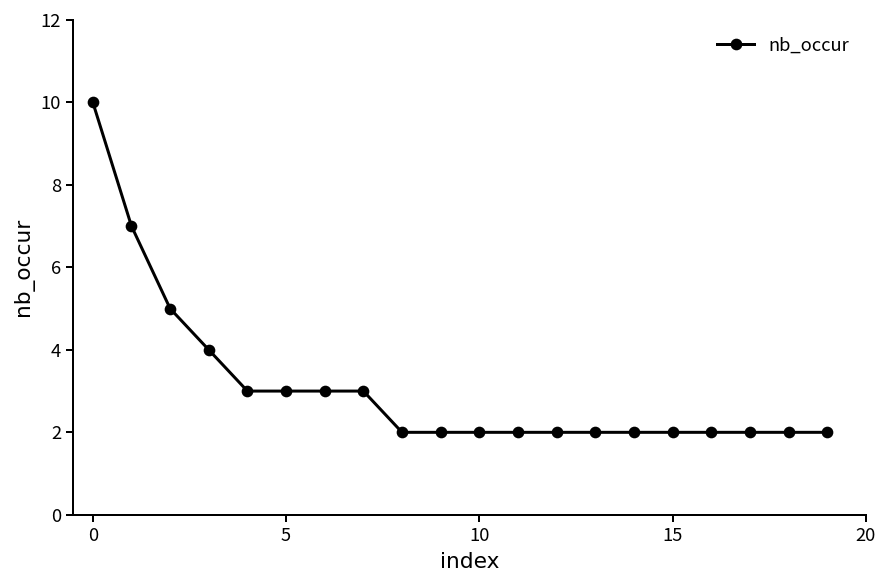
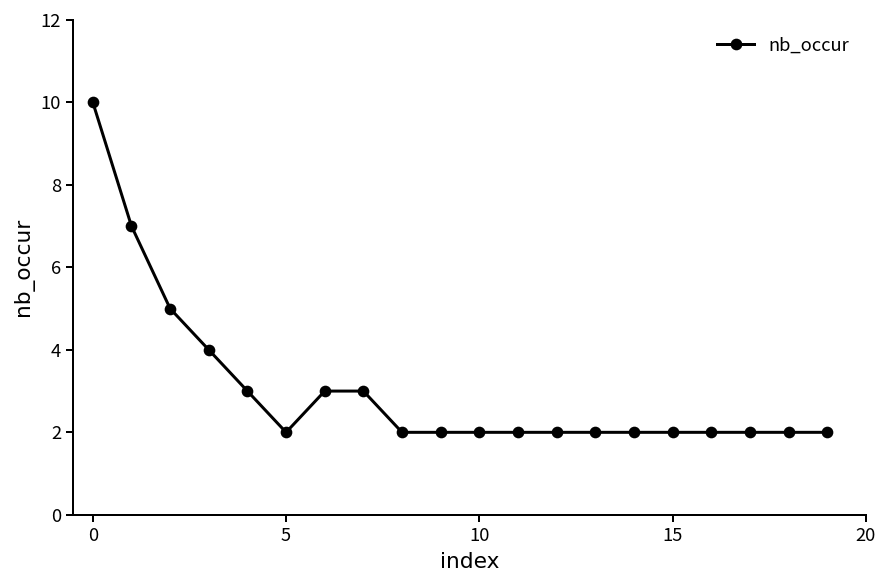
5: 3 -> 2
